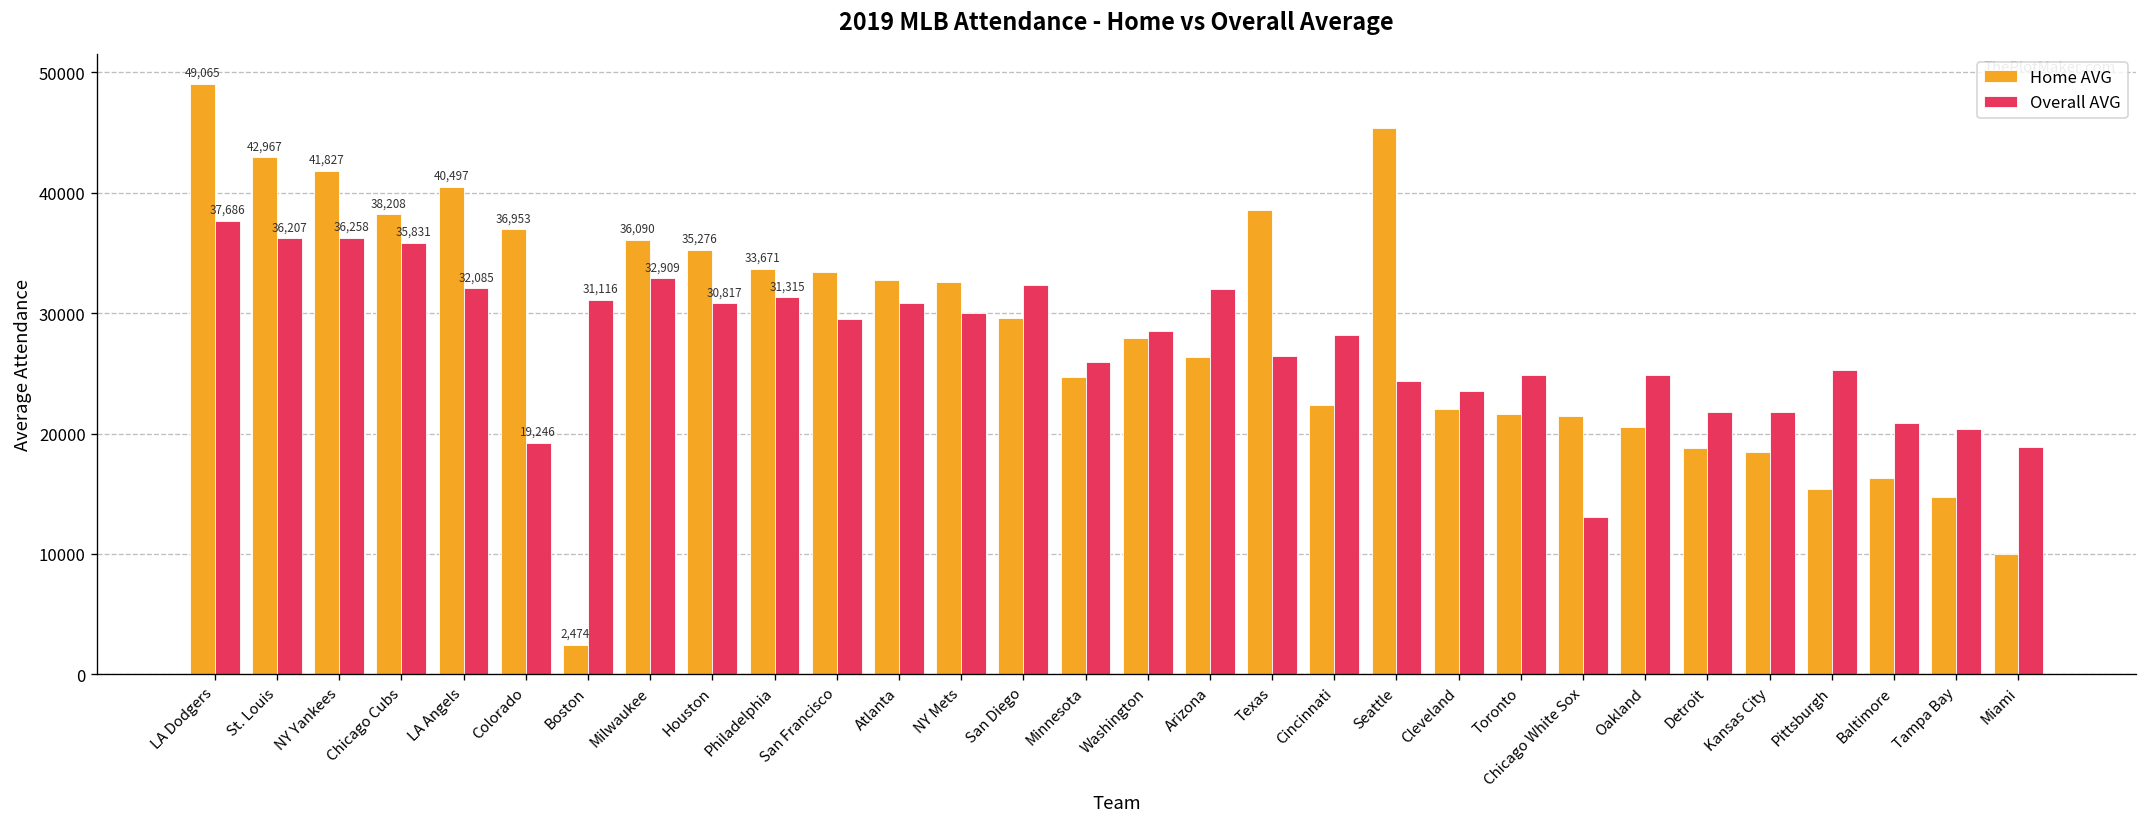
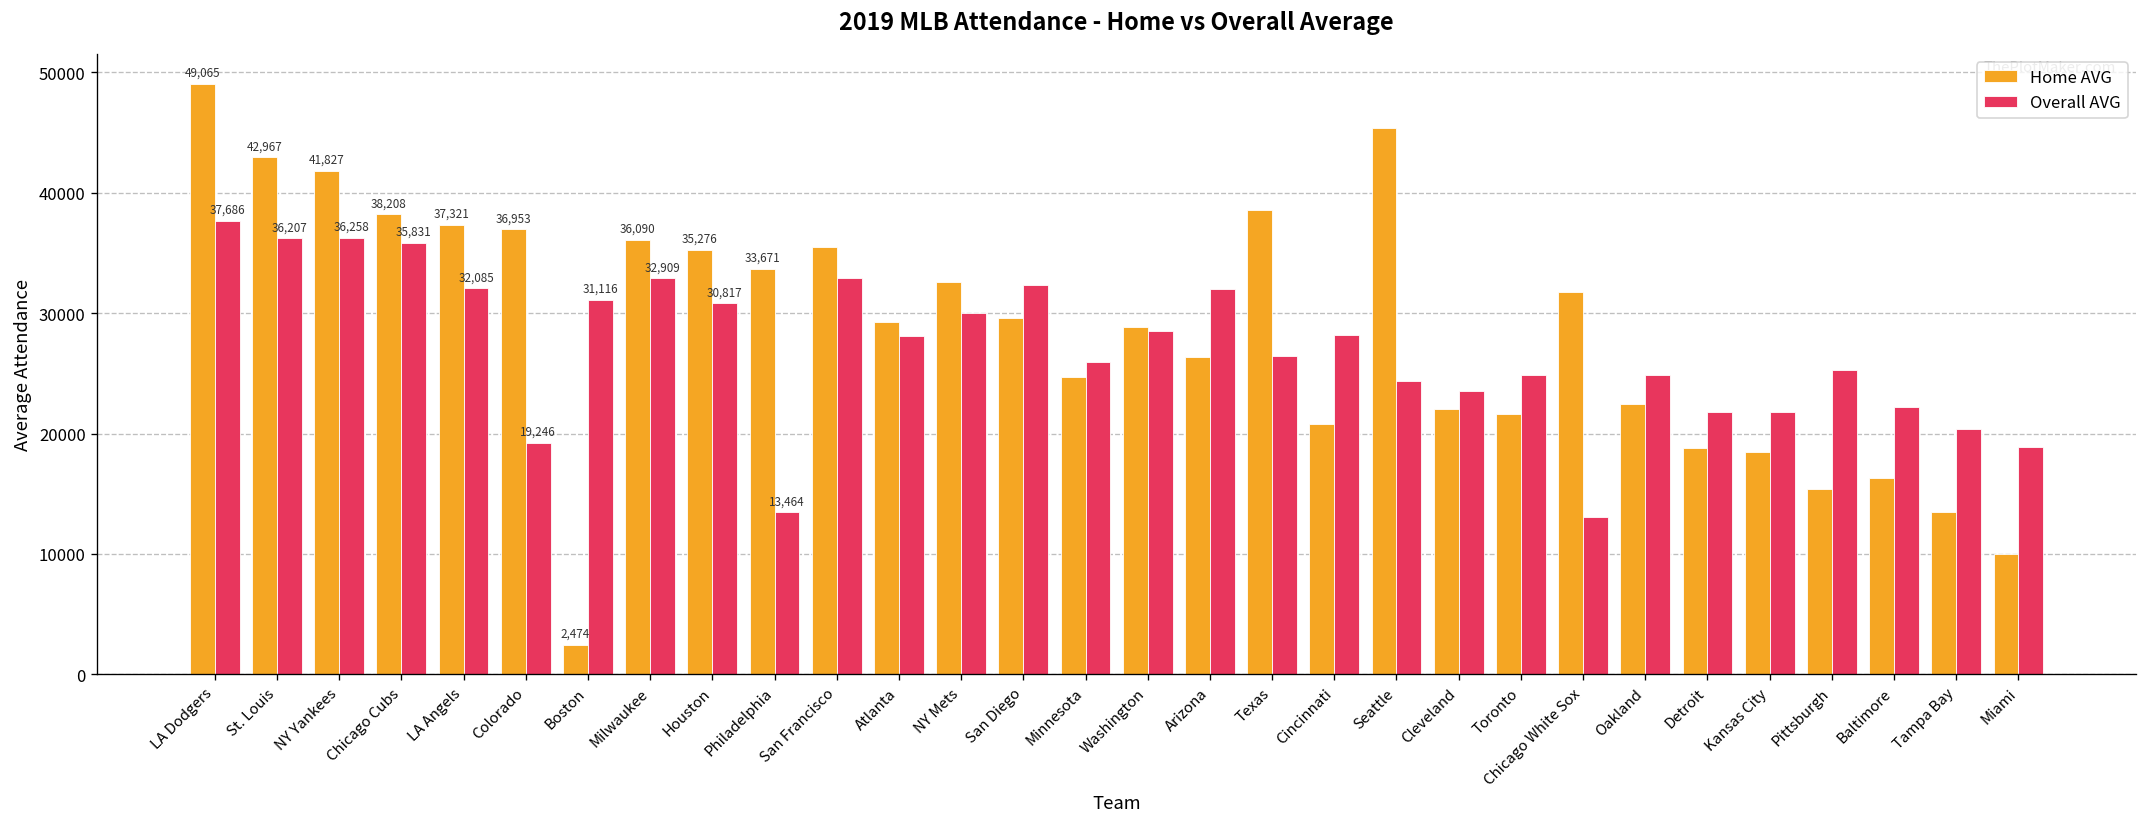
Home AVG, LA Angels: 40,497 -> 37,321
Overall AVG, Philadelphia: 31,315 -> 13,464
Home AVG, San Francisco: 33400 -> 35500
Overall AVG, San Francisco: 29500 -> 32900
Home AVG, Atlanta: 32800 -> 29300
Overall AVG, Atlanta: 30800 -> 28100
Home AVG, Washington: 27900 -> 28800
Home AVG, Cincinnati: 22300 -> 20800
Home AVG, Chicago White Sox: 21400 -> 31800
Home AVG, Oakland: 20500 -> 22400
Overall AVG, Baltimore: 20900 -> 22200
Home AVG, Tampa Bay: 14700 -> 13500
